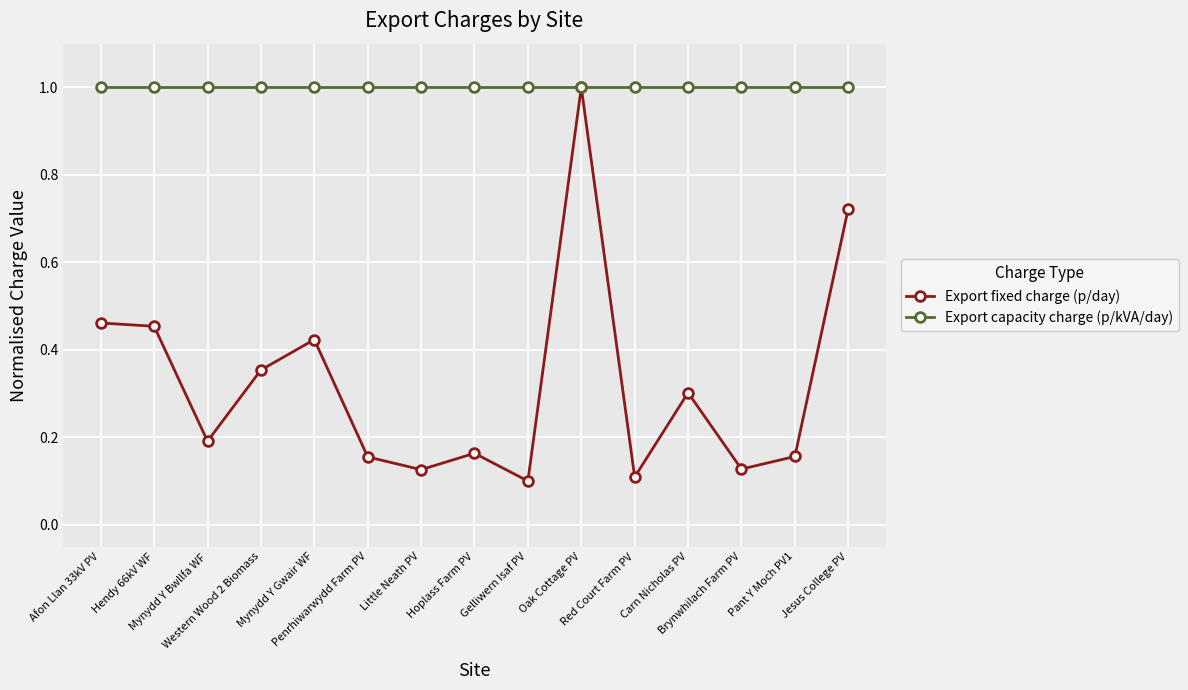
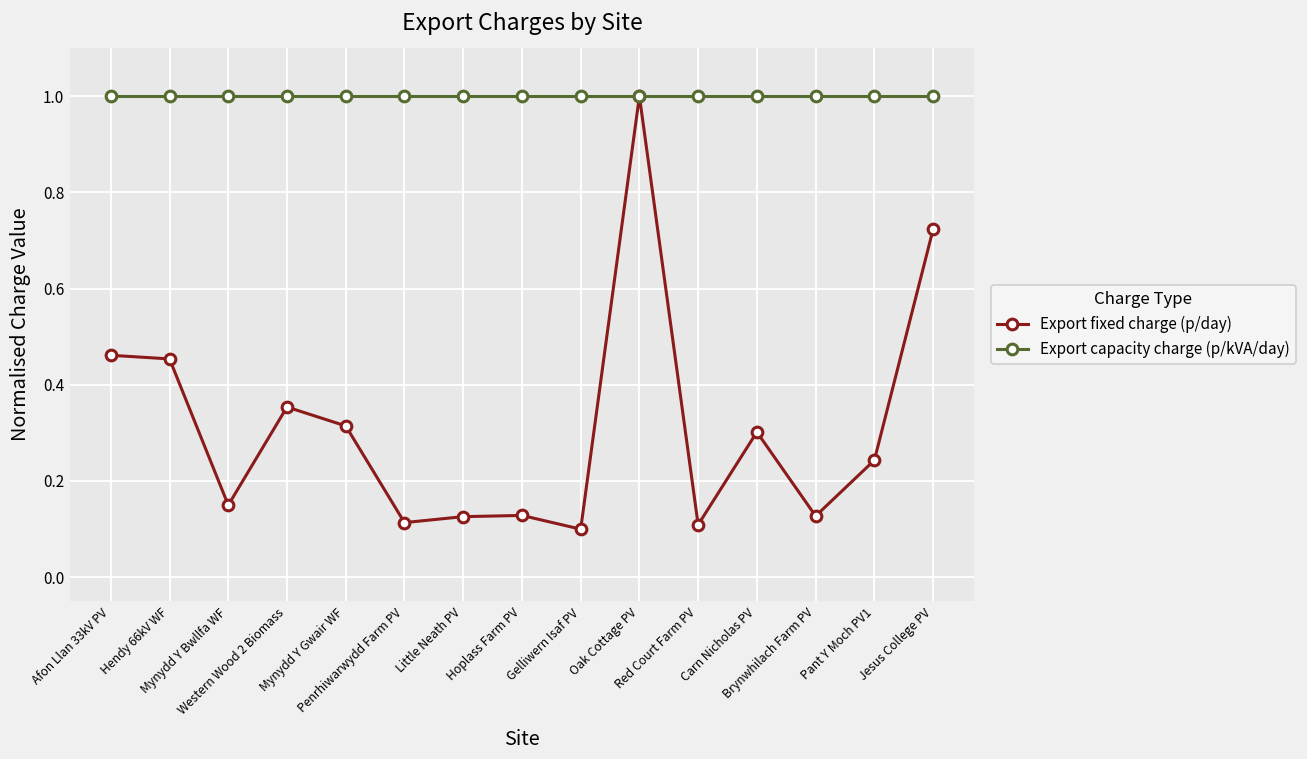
Export fixed charge (p/day), Mynydd Y Bwllfa WF: 0.19 -> 0.15
Export fixed charge (p/day), Mynydd Y Gwair WF: 0.42 -> 0.31
Export fixed charge (p/day), Penrhiwarwydd Farm PV: 0.15 -> 0.11
Export fixed charge (p/day), Hoplass Farm PV: 0.16 -> 0.13
Export fixed charge (p/day), Pant Y Moch PV1: 0.16 -> 0.24
